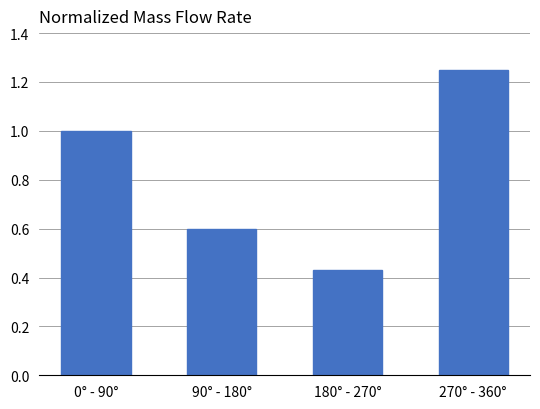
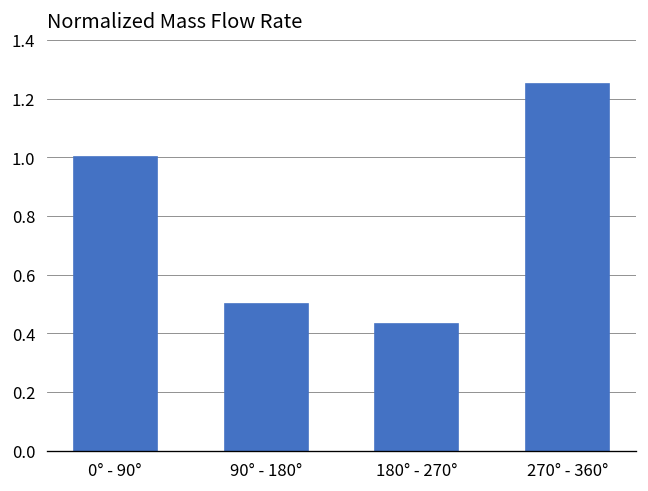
90° - 180°: 0.6 -> 0.5
